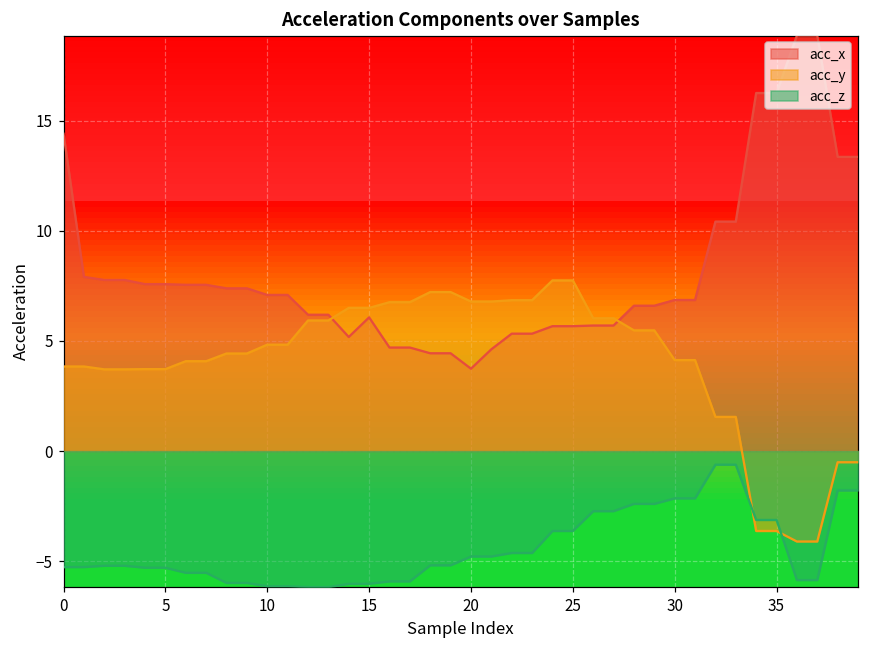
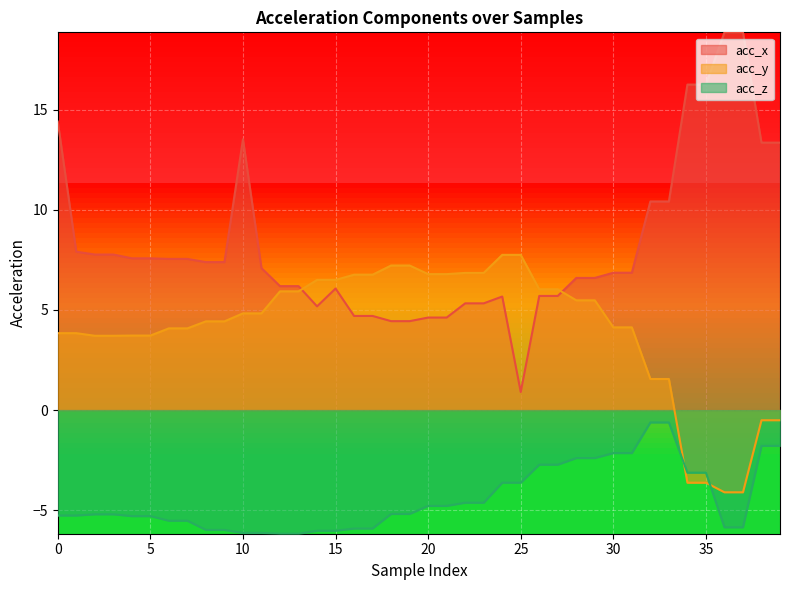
acc_x, 10: 7.1 -> 13.5
acc_x, 20: 3.7 -> 4.6
acc_x, 25: 5.7 -> 0.9
